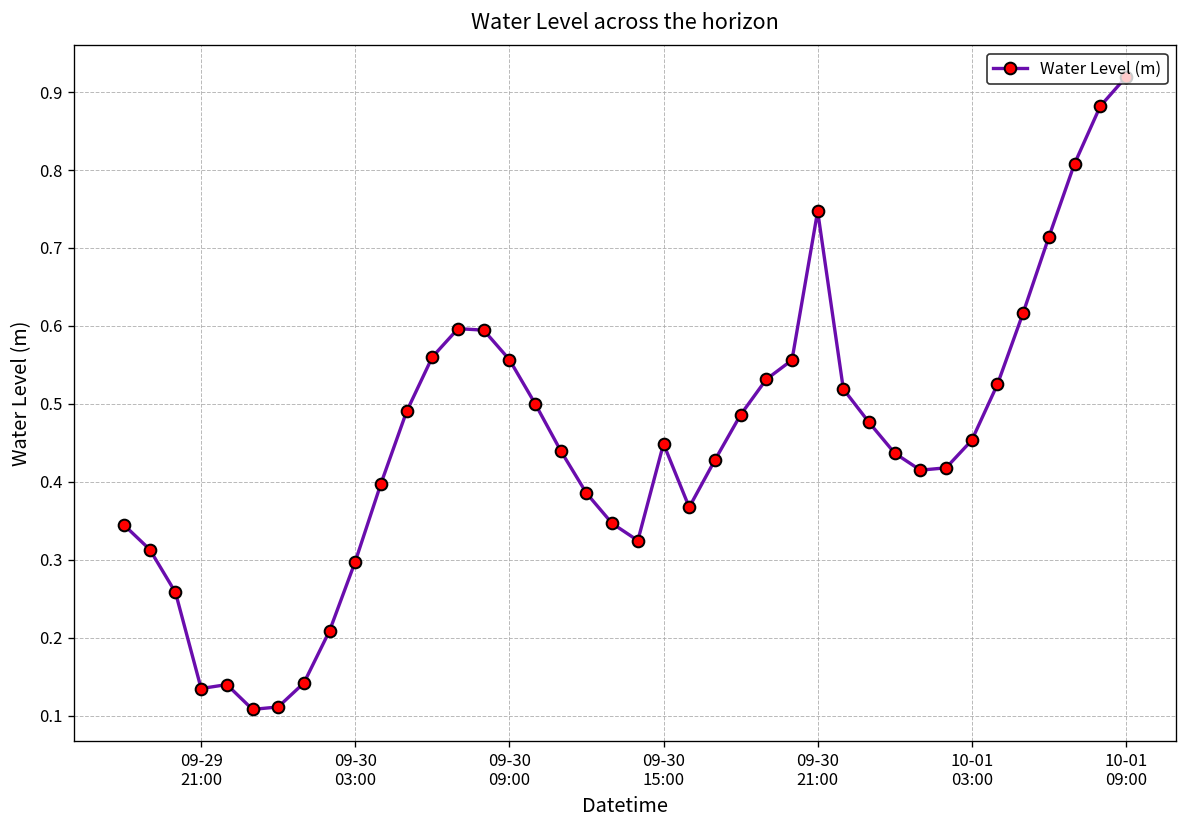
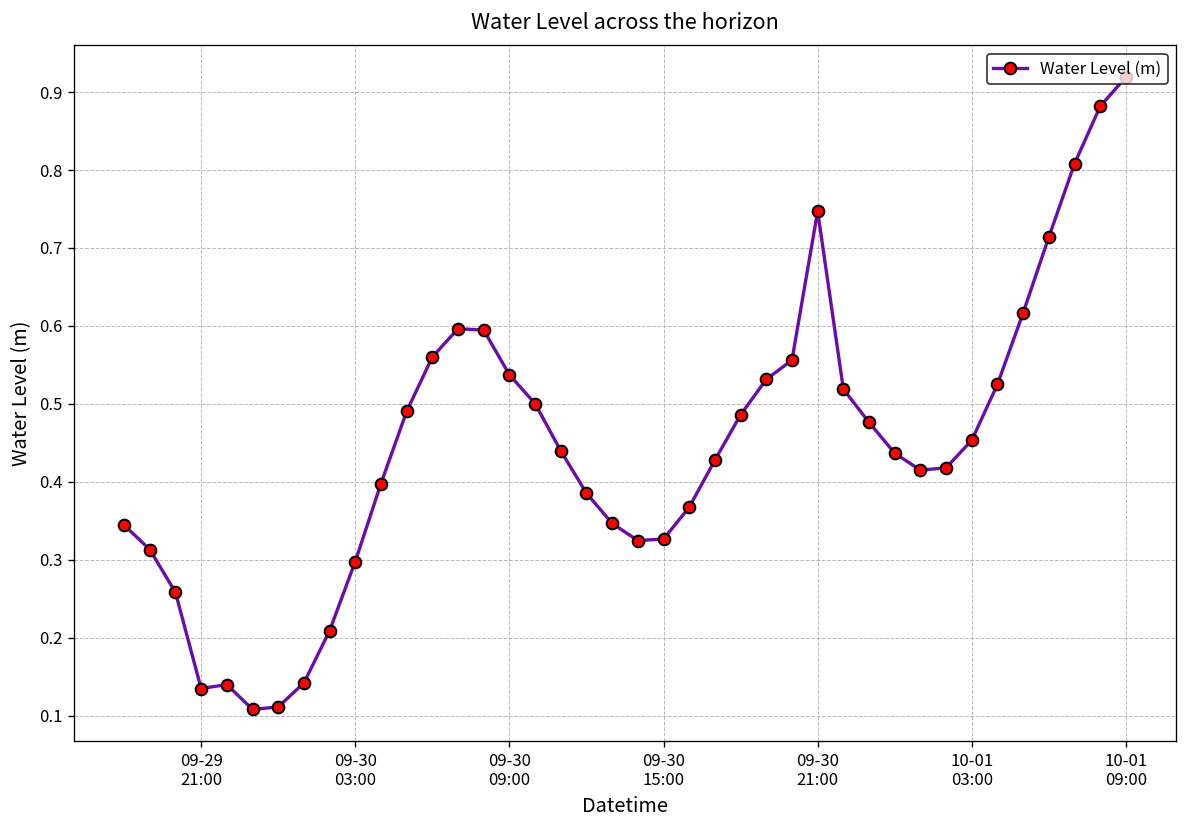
09-30 09:00: 0.56 -> 0.54
09-30 15:00: 0.45 -> 0.33
